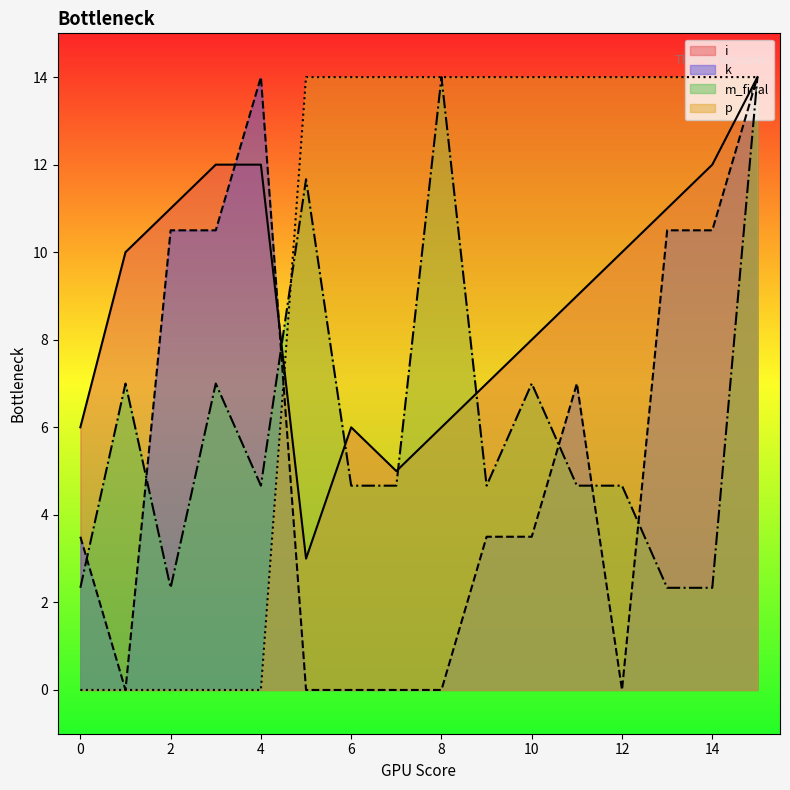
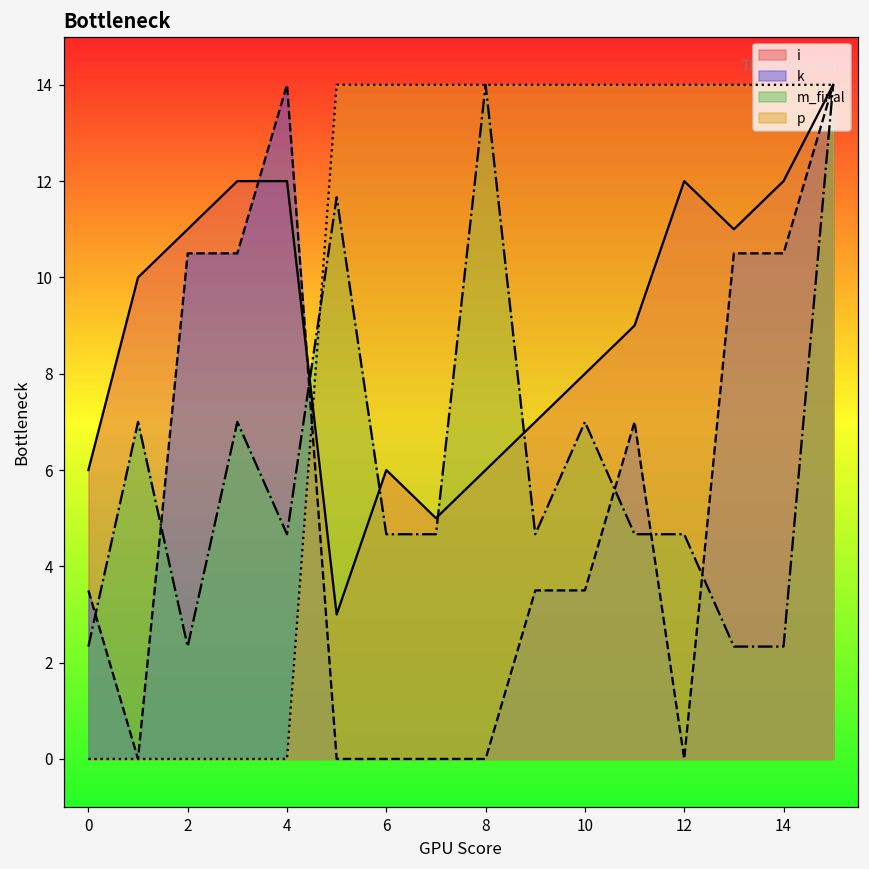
i, 12: 10 -> 12
